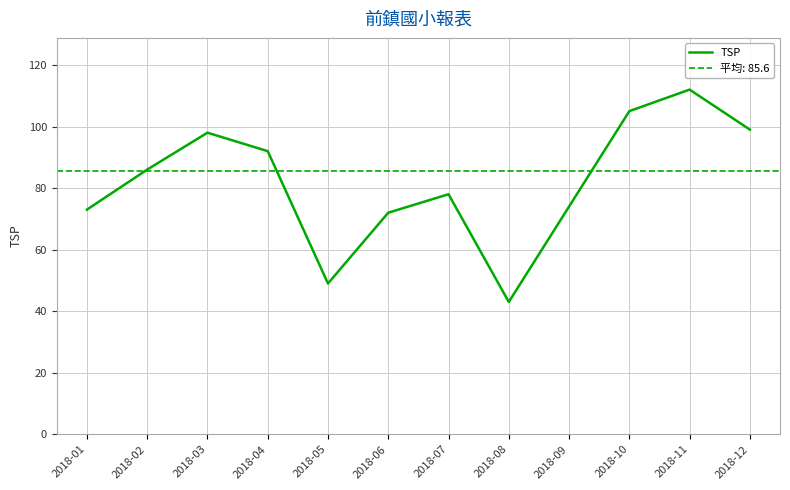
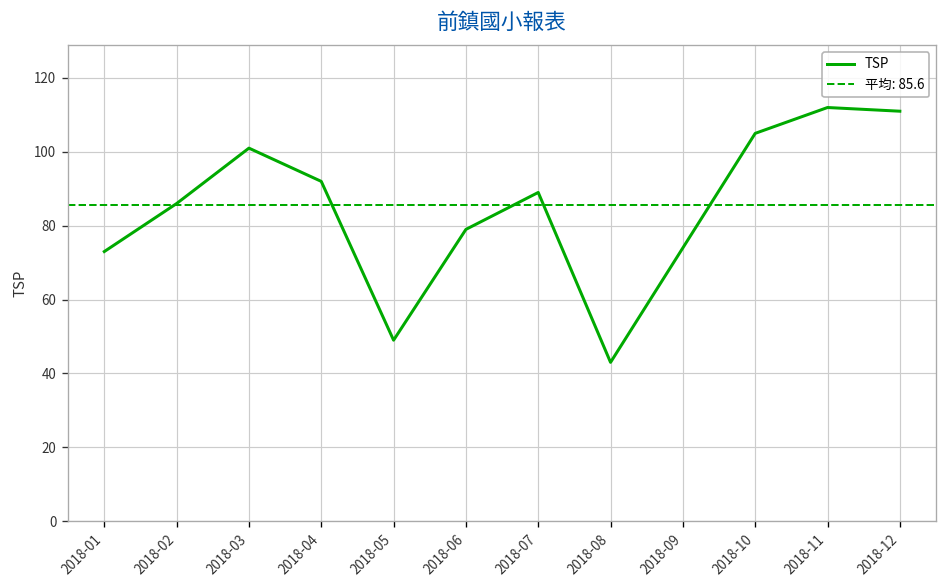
2018-03: 98 -> 101
2018-06: 72 -> 79
2018-07: 78 -> 89
2018-12: 99 -> 111
